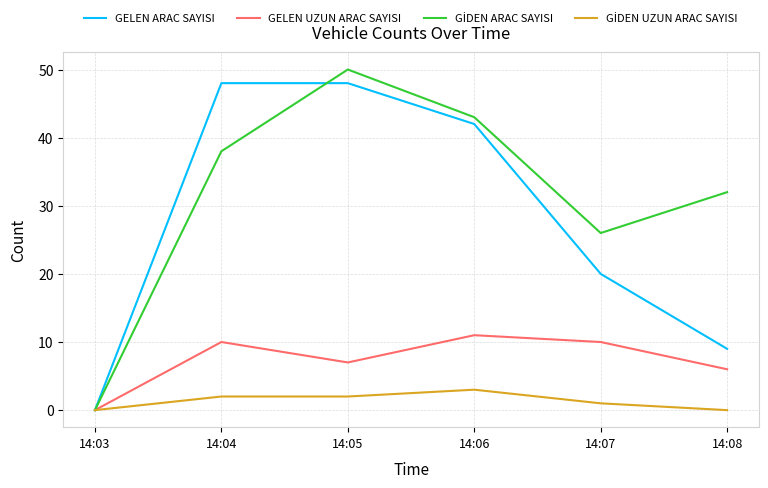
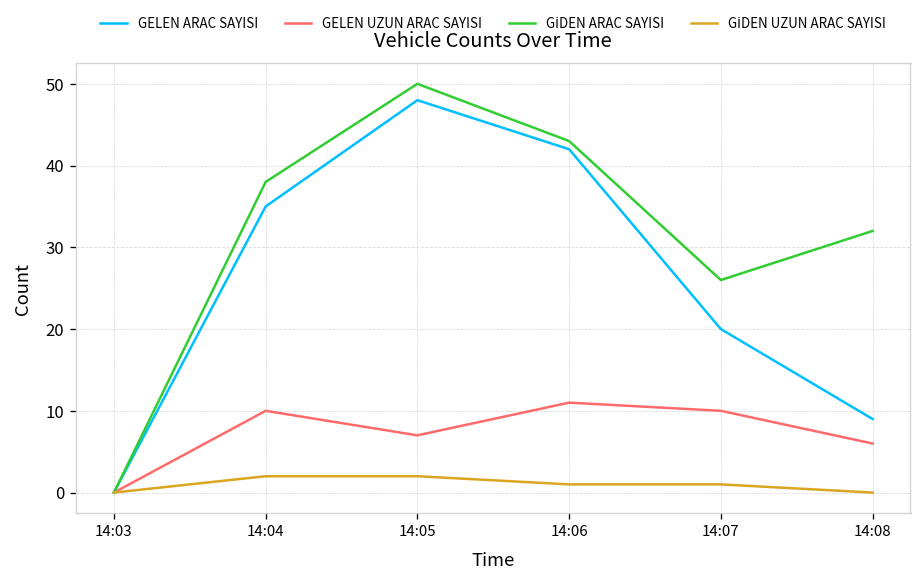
GELEN ARAC SAYISI, 14:04: 48 -> 35
GİDEN UZUN ARAC SAYISI, 14:06: 3 -> 1
